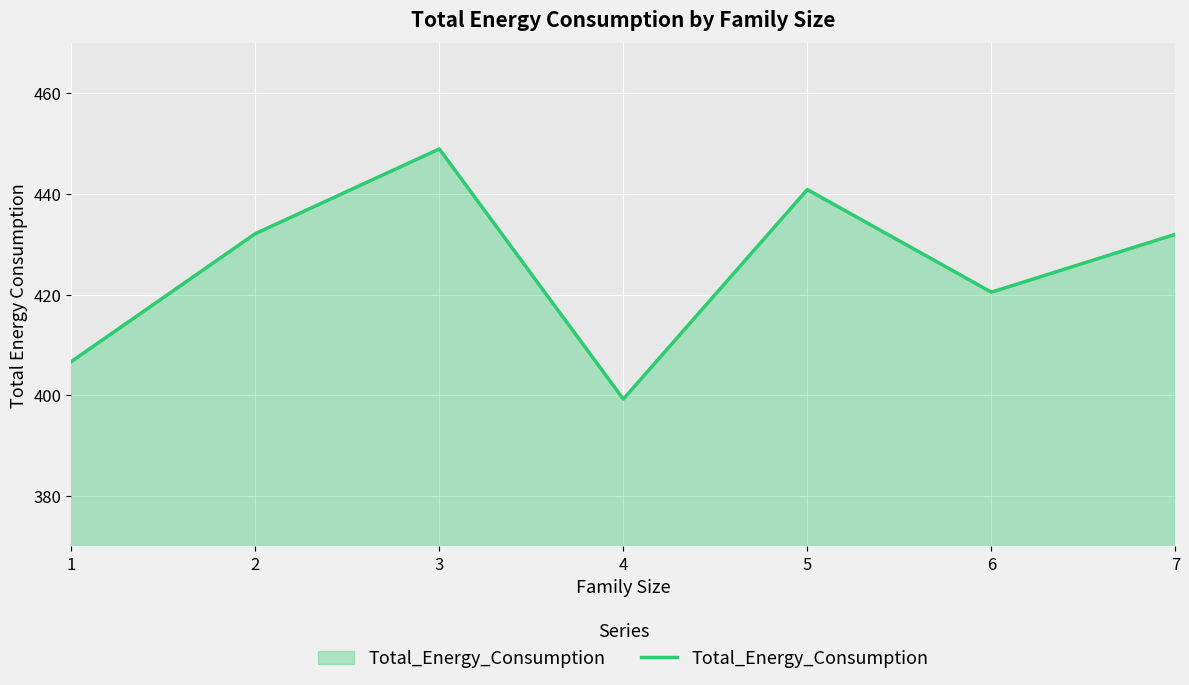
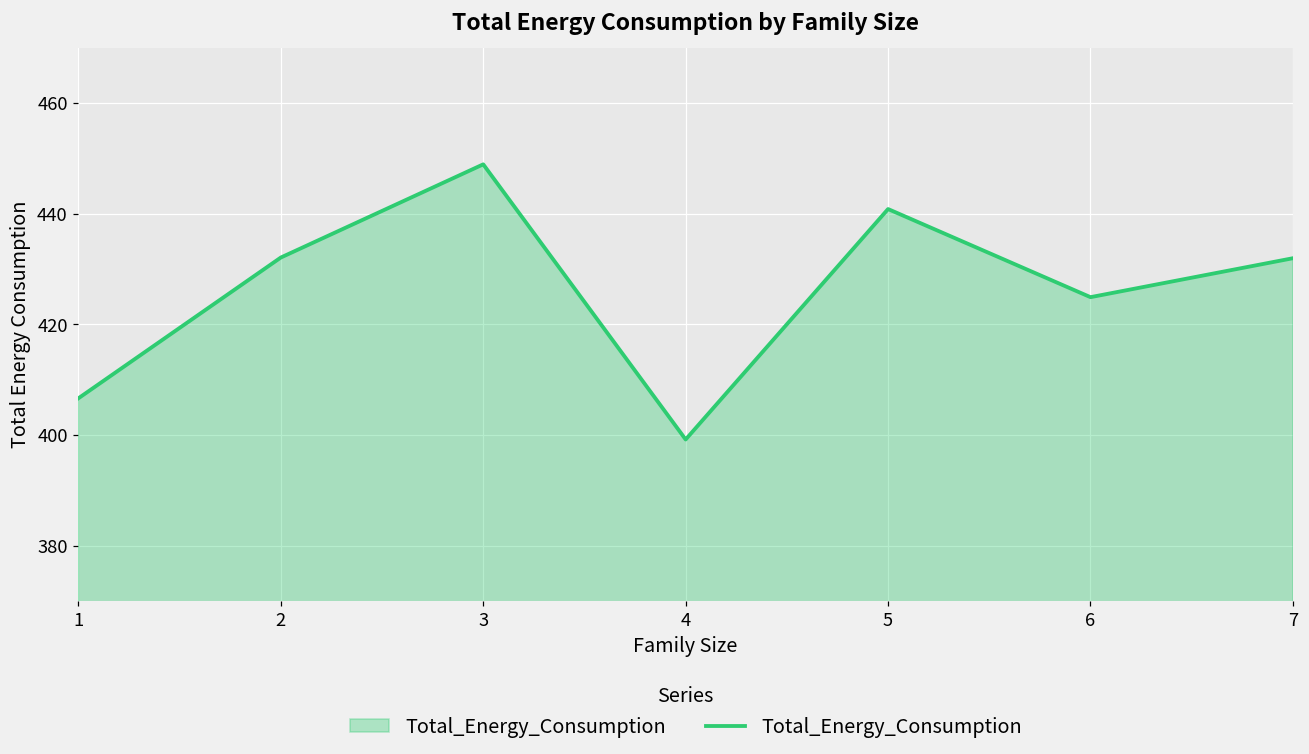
6: 420 -> 425
